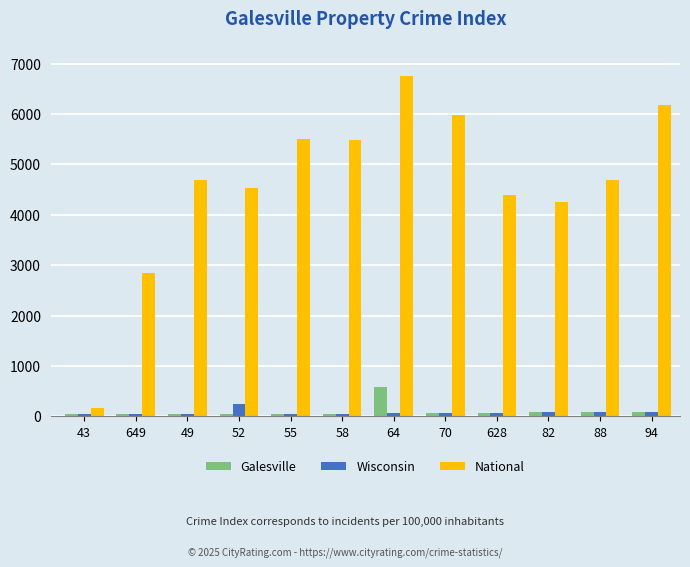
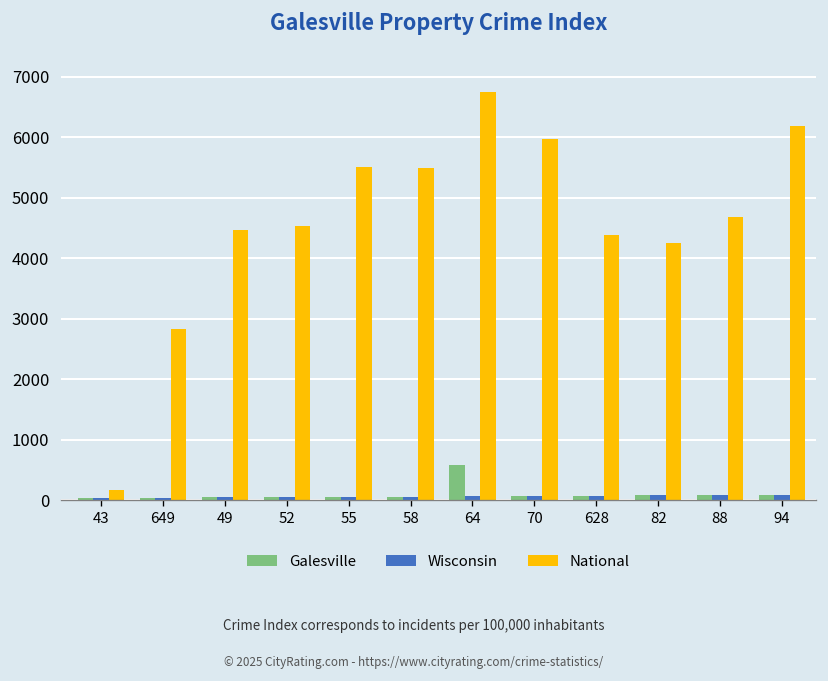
National, 49: 4700 -> 4500
Wisconsin, 52: 200 -> 100
